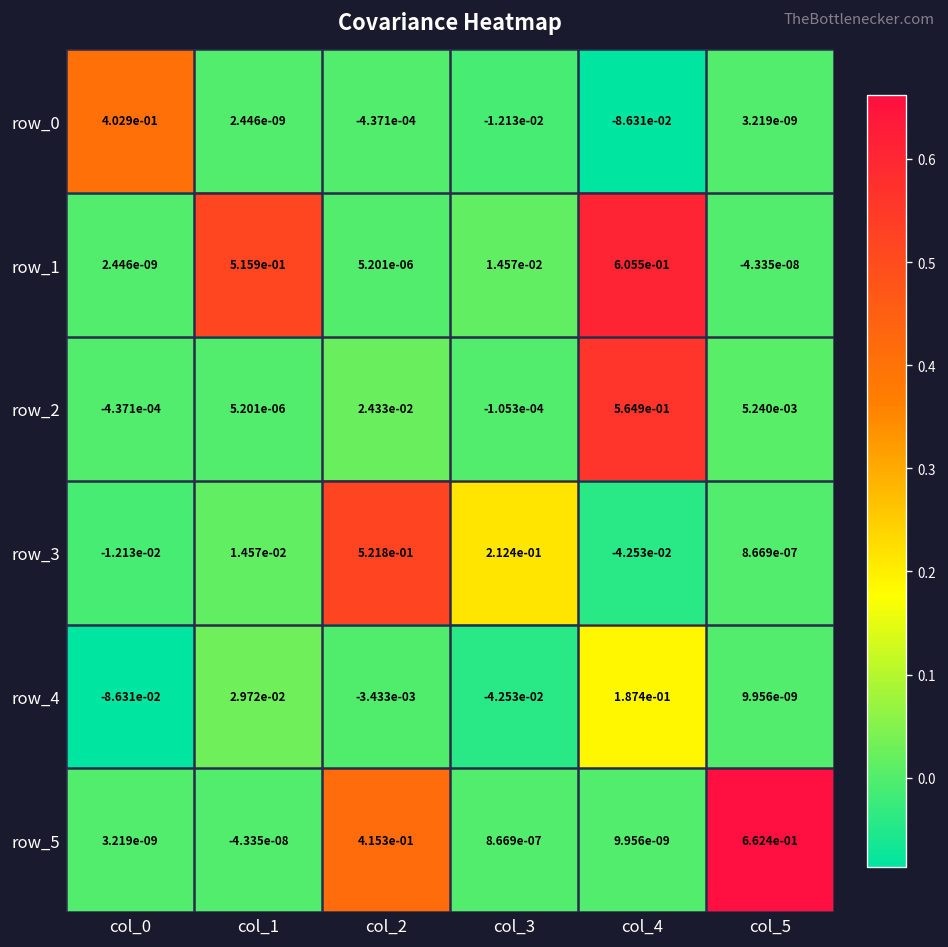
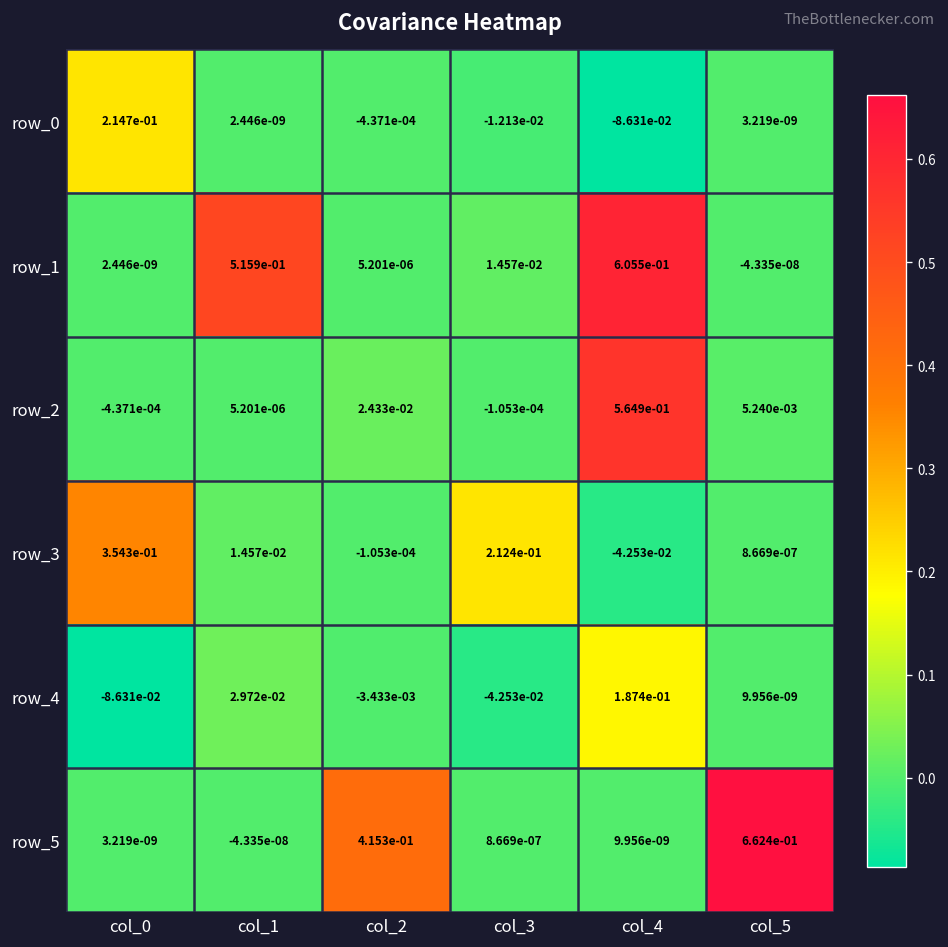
row_0, col_0: 4.029e-01 -> 2.147e-01
row_3, col_0: -1.213e-02 -> 3.543e-01
row_3, col_2: 5.218e-01 -> -1.053e-04
